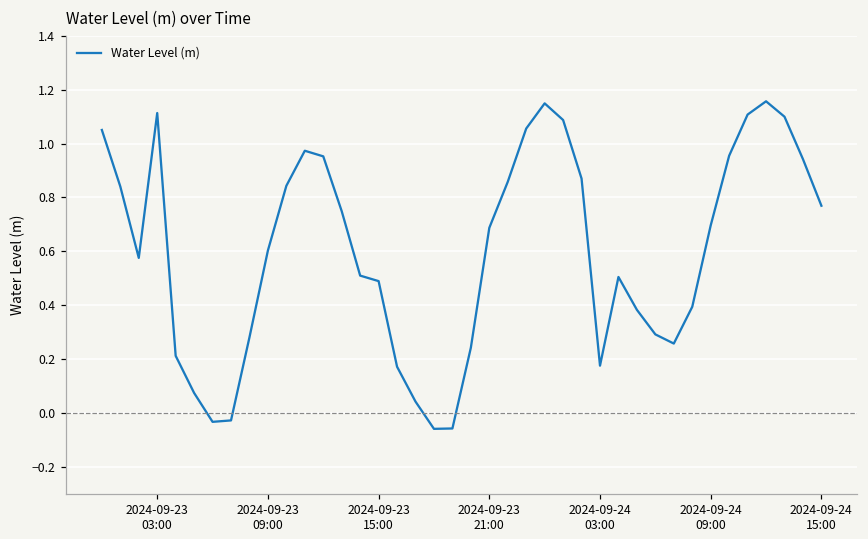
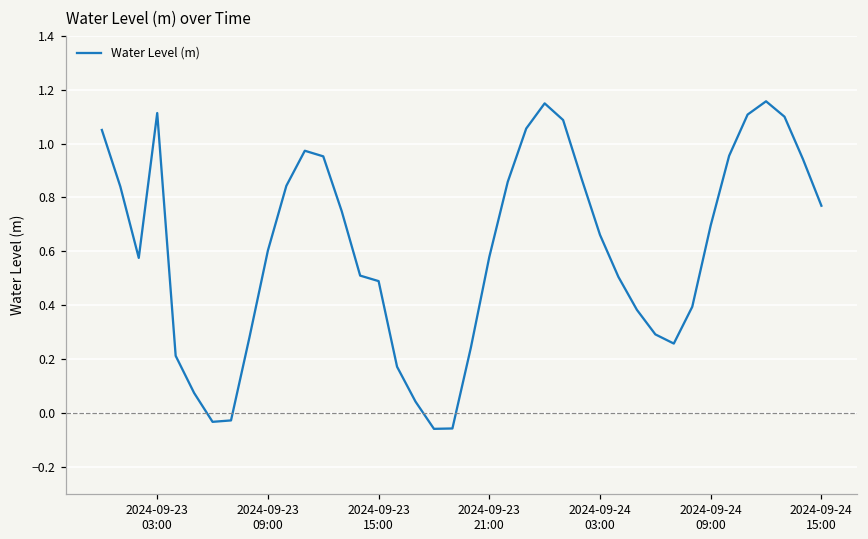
2024-09-23 21:00: 0.69 -> 0.58
2024-09-24 03:00: 0.18 -> 0.66
